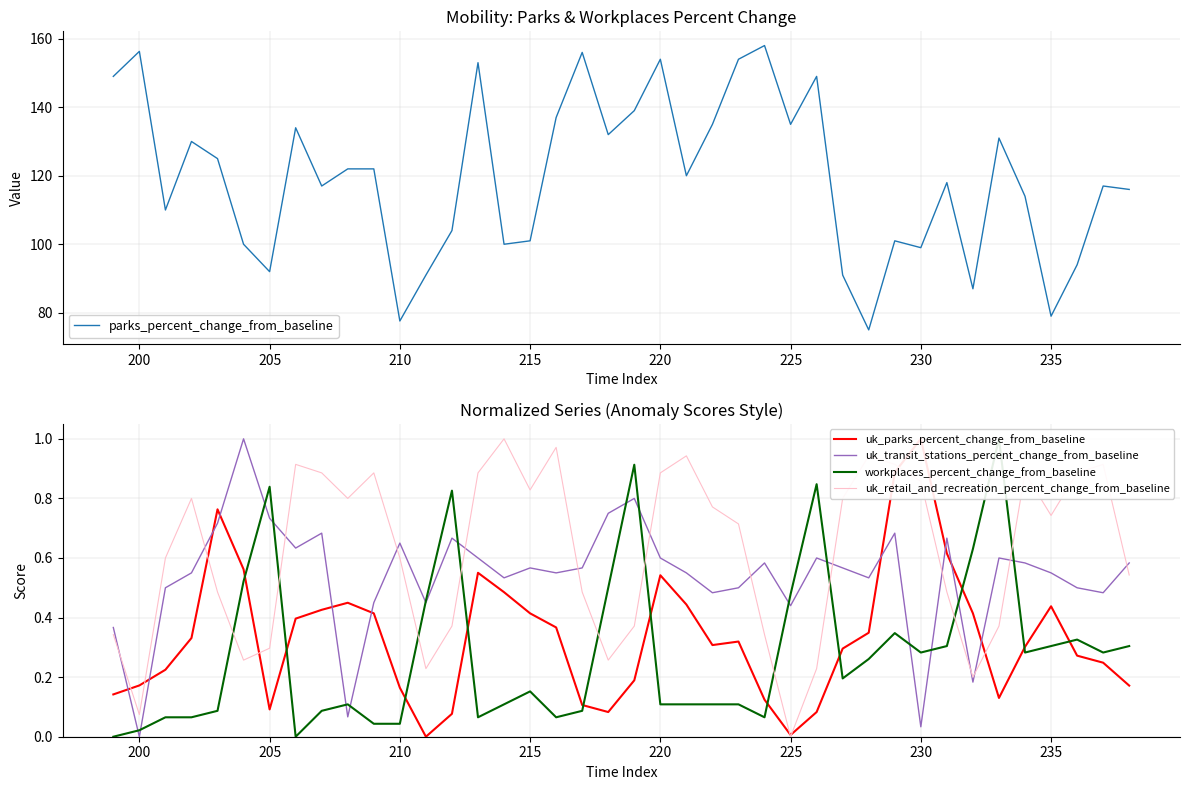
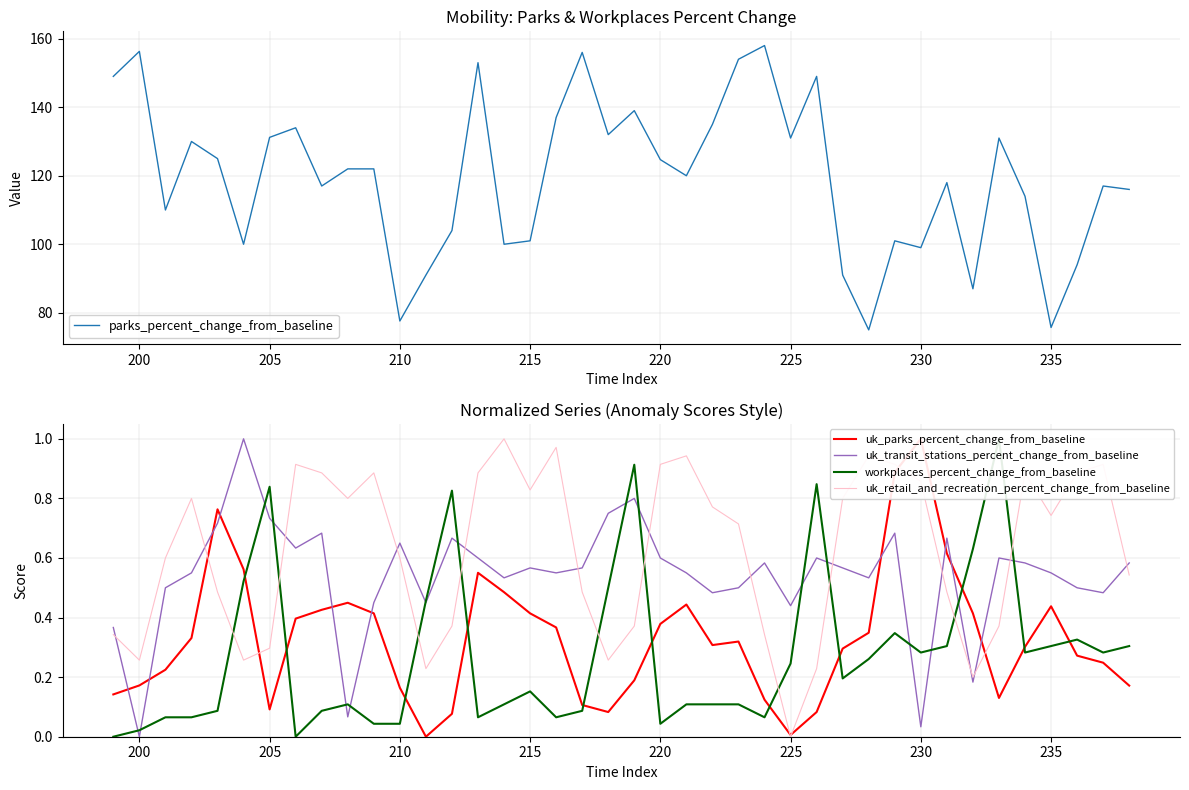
Mobility: Parks & Workplaces Percent Change, 205: 92 -> 131
Mobility: Parks & Workplaces Percent Change, 220: 154 -> 125
Mobility: Parks & Workplaces Percent Change, 225: 135 -> 131
Mobility: Parks & Workplaces Percent Change, 235: 79 -> 76
Normalized Series (Anomaly Scores Style), uk_retail_and_recreation_percent_change_from_baseline, 200: 0.07 -> 0.26
Normalized Series (Anomaly Scores Style), uk_parks_percent_change_from_baseline, 220: 0.54 -> 0.38
Normalized Series (Anomaly Scores Style), workplaces_percent_change_from_baseline, 220: 0.11 -> 0.04
Normalized Series (Anomaly Scores Style), uk_retail_and_recreation_percent_change_from_baseline, 220: 0.89 -> 0.91
Normalized Series (Anomaly Scores Style), workplaces_percent_change_from_baseline, 225: 0.48 -> 0.25
